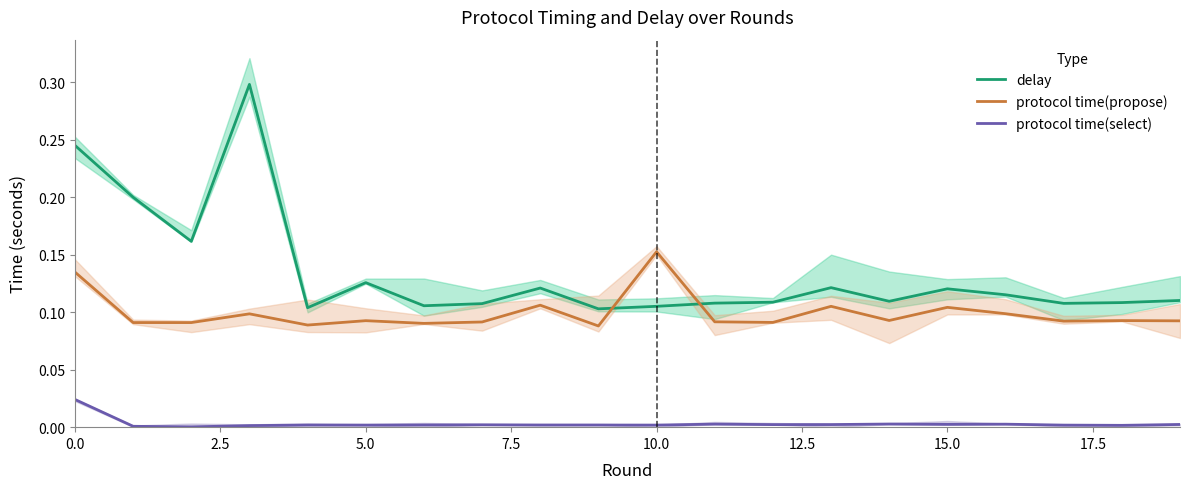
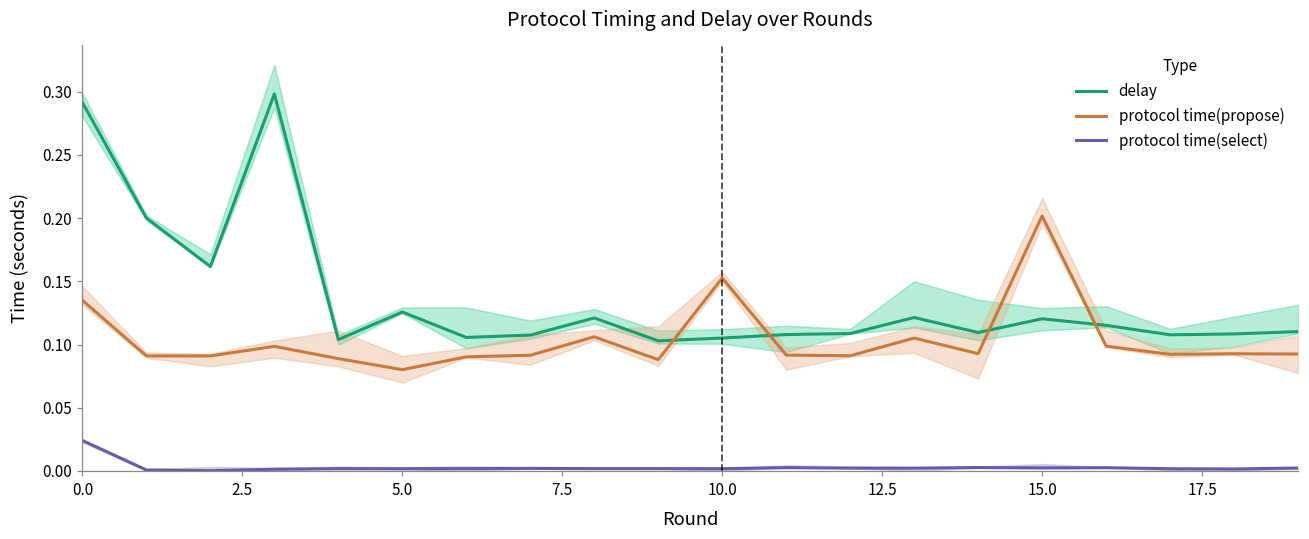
delay, 0.0: 0.245 -> 0.291
protocol time(propose), 5.0: 0.093 -> 0.080
protocol time(propose), 15.0: 0.104 -> 0.202
